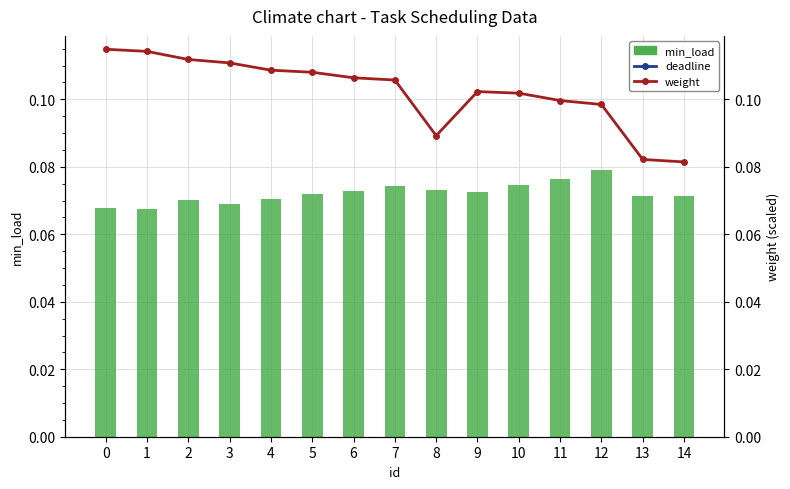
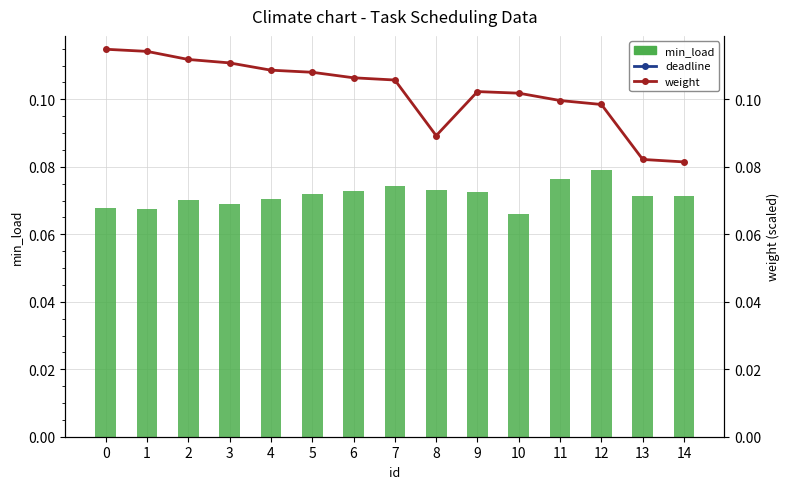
min_load, 10: 0.075 -> 0.066
